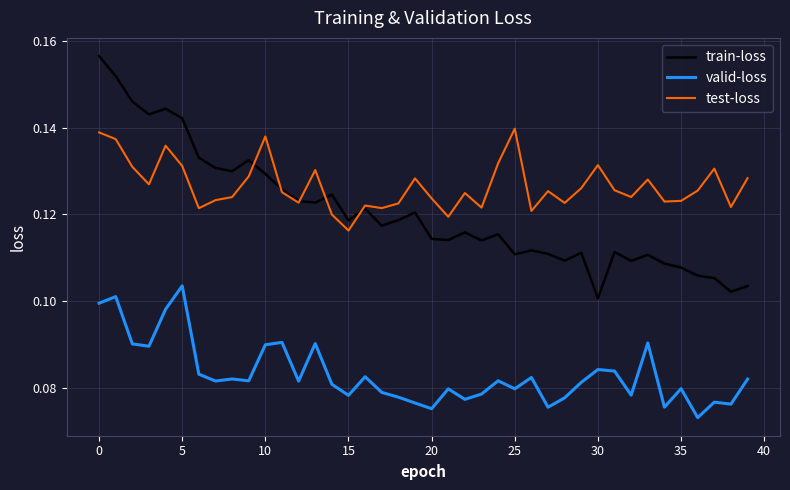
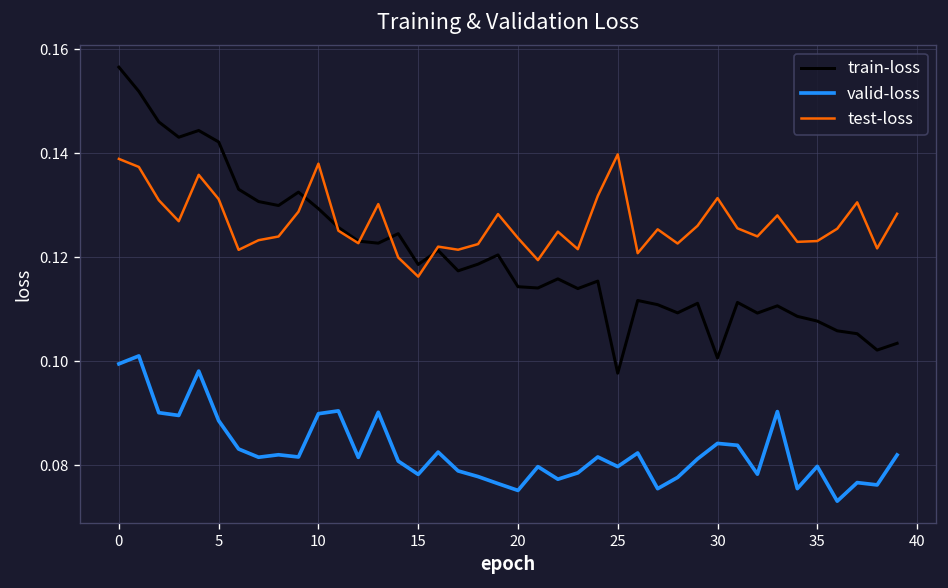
valid-loss, 5: 0.104 -> 0.089
train-loss, 25: 0.111 -> 0.098
